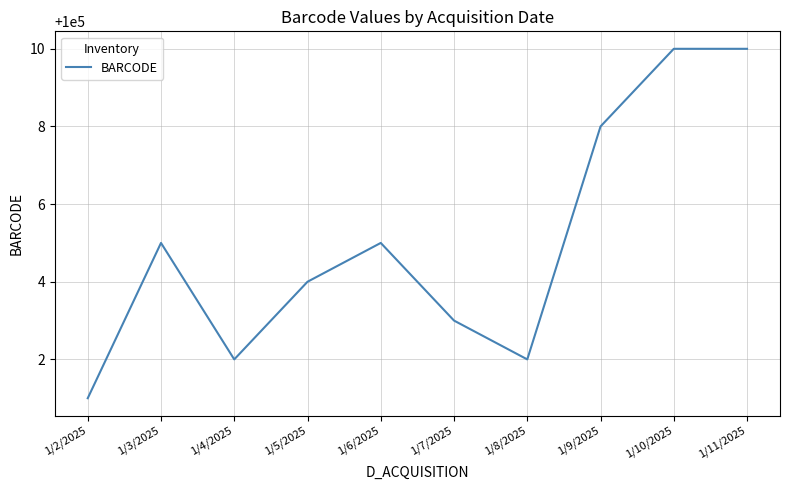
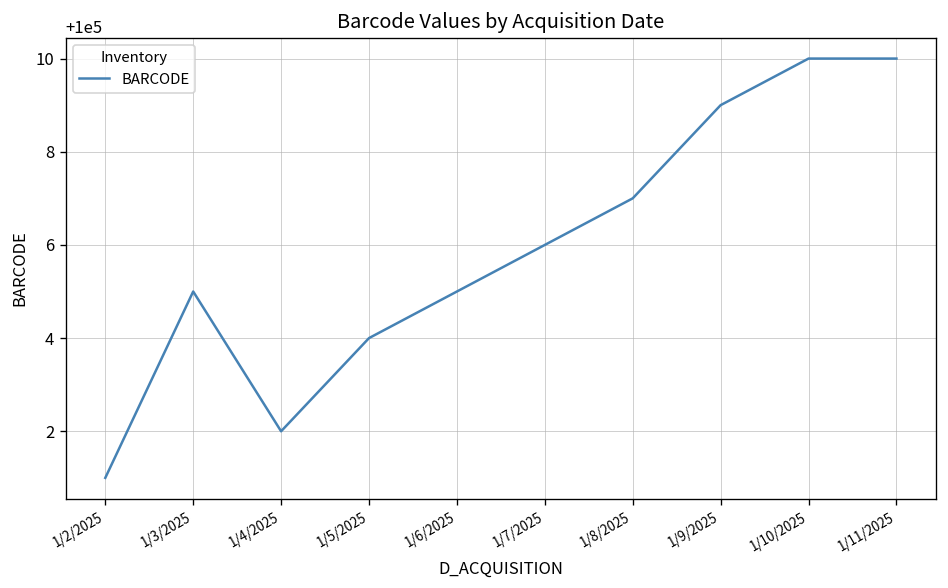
1/7/2025: 100003 -> 100006
1/8/2025: 100002 -> 100007
1/9/2025: 100008 -> 100009
